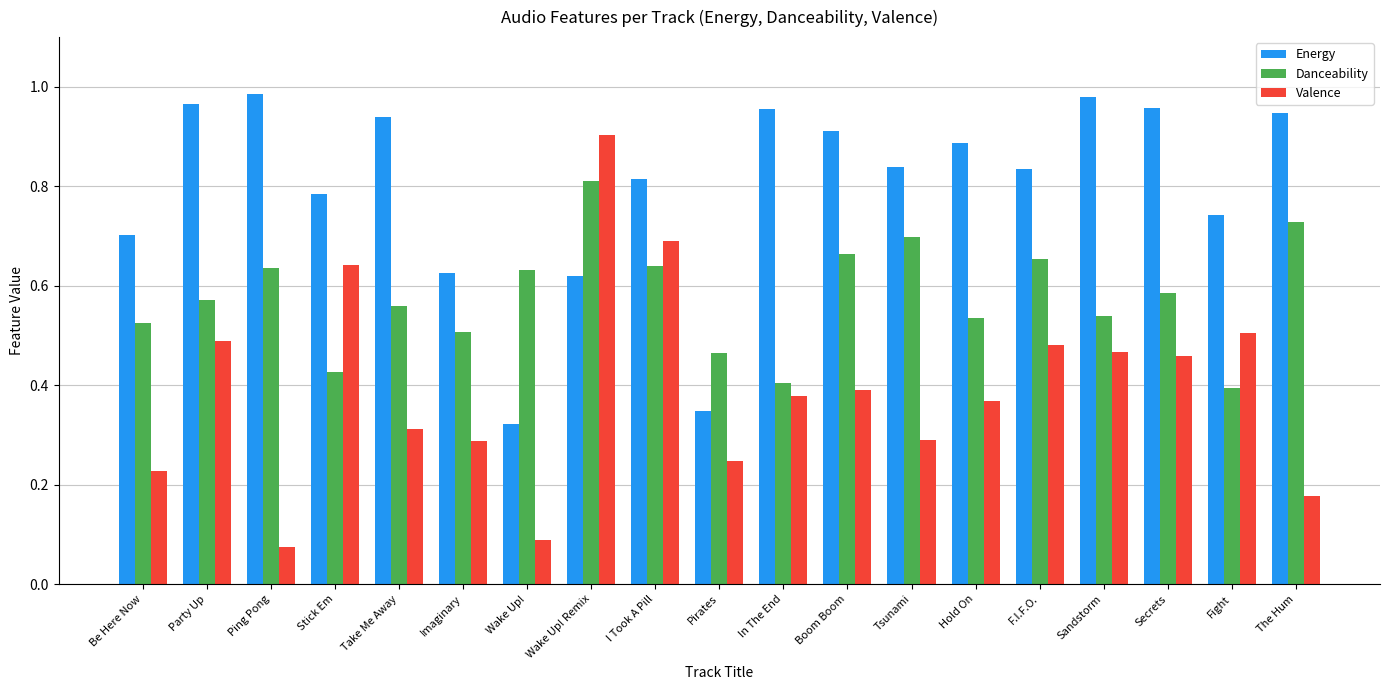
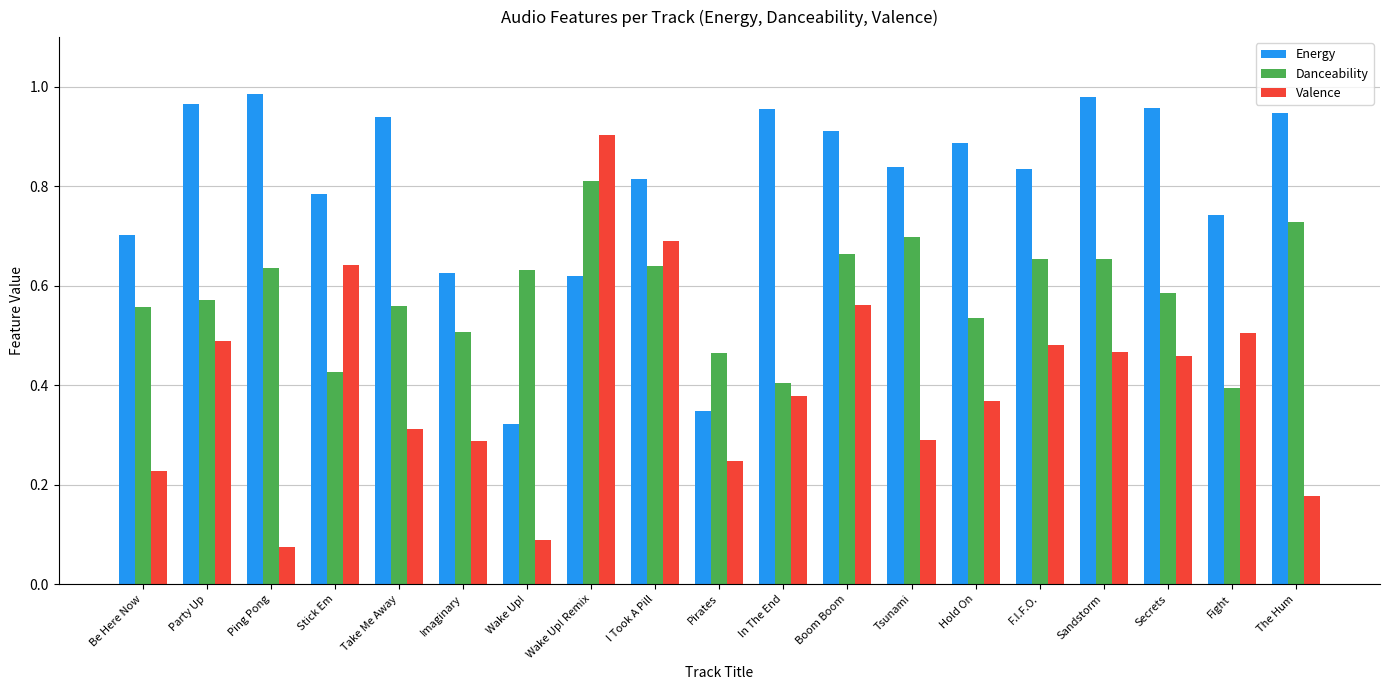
Danceability, Be Here Now: 0.53 -> 0.56
Valence, Boom Boom: 0.39 -> 0.56
Danceability, Sandstorm: 0.54 -> 0.65
